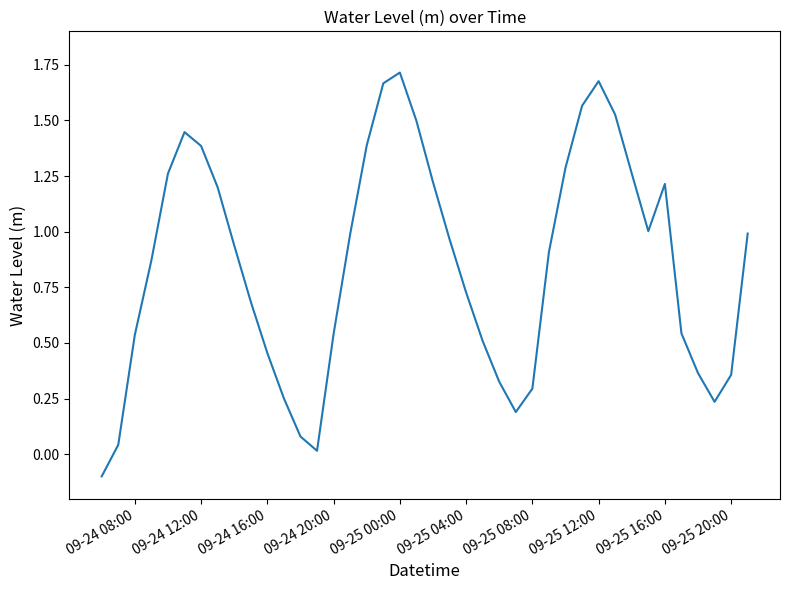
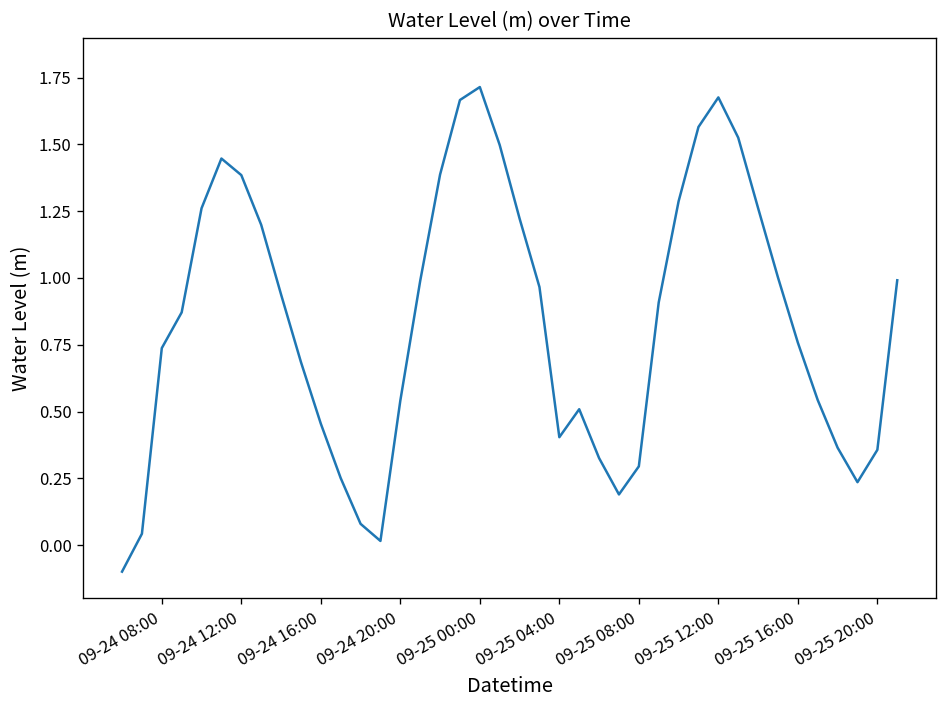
09-24 08:00: 0.54 -> 0.74
09-25 04:00: 0.73 -> 0.40
09-25 16:00: 1.21 -> 0.76
